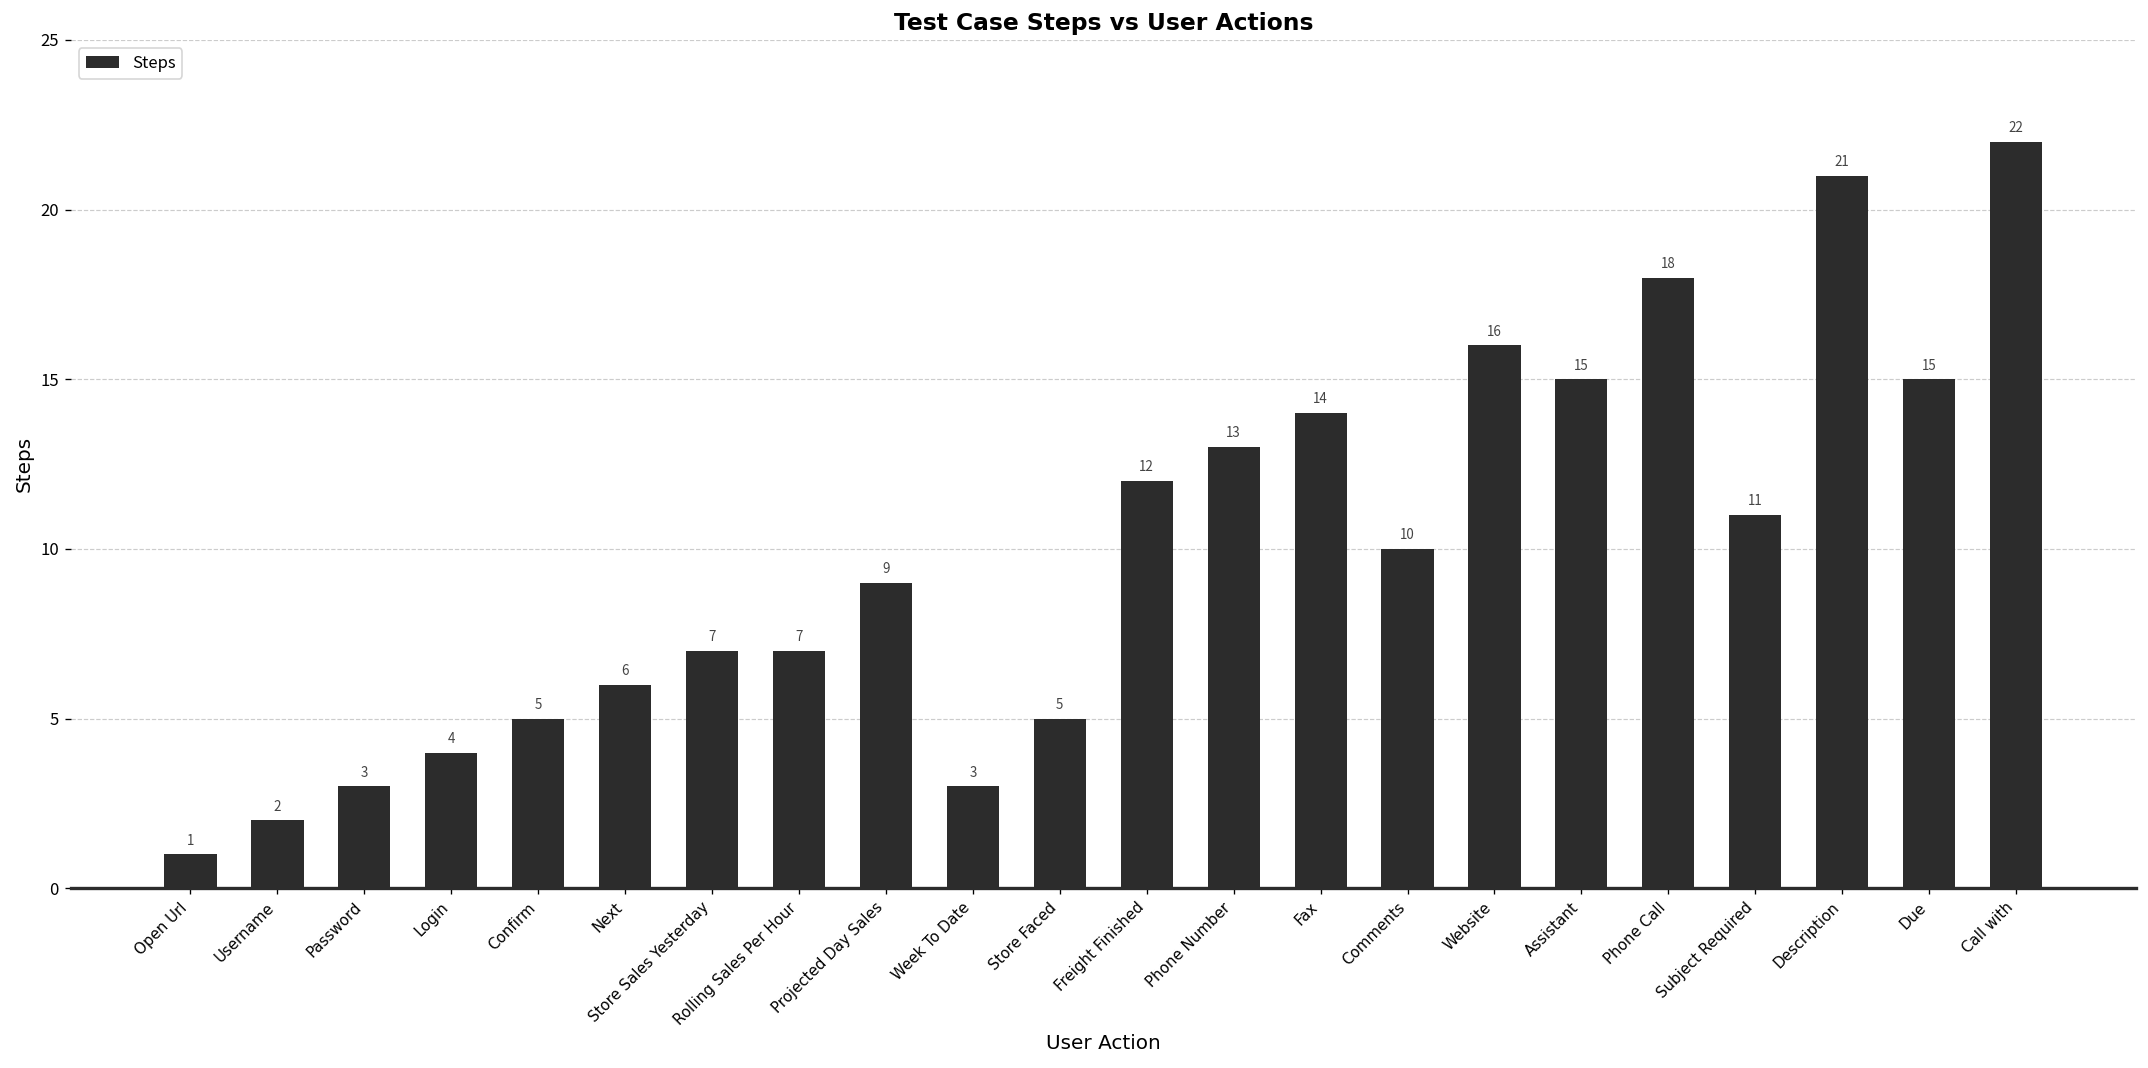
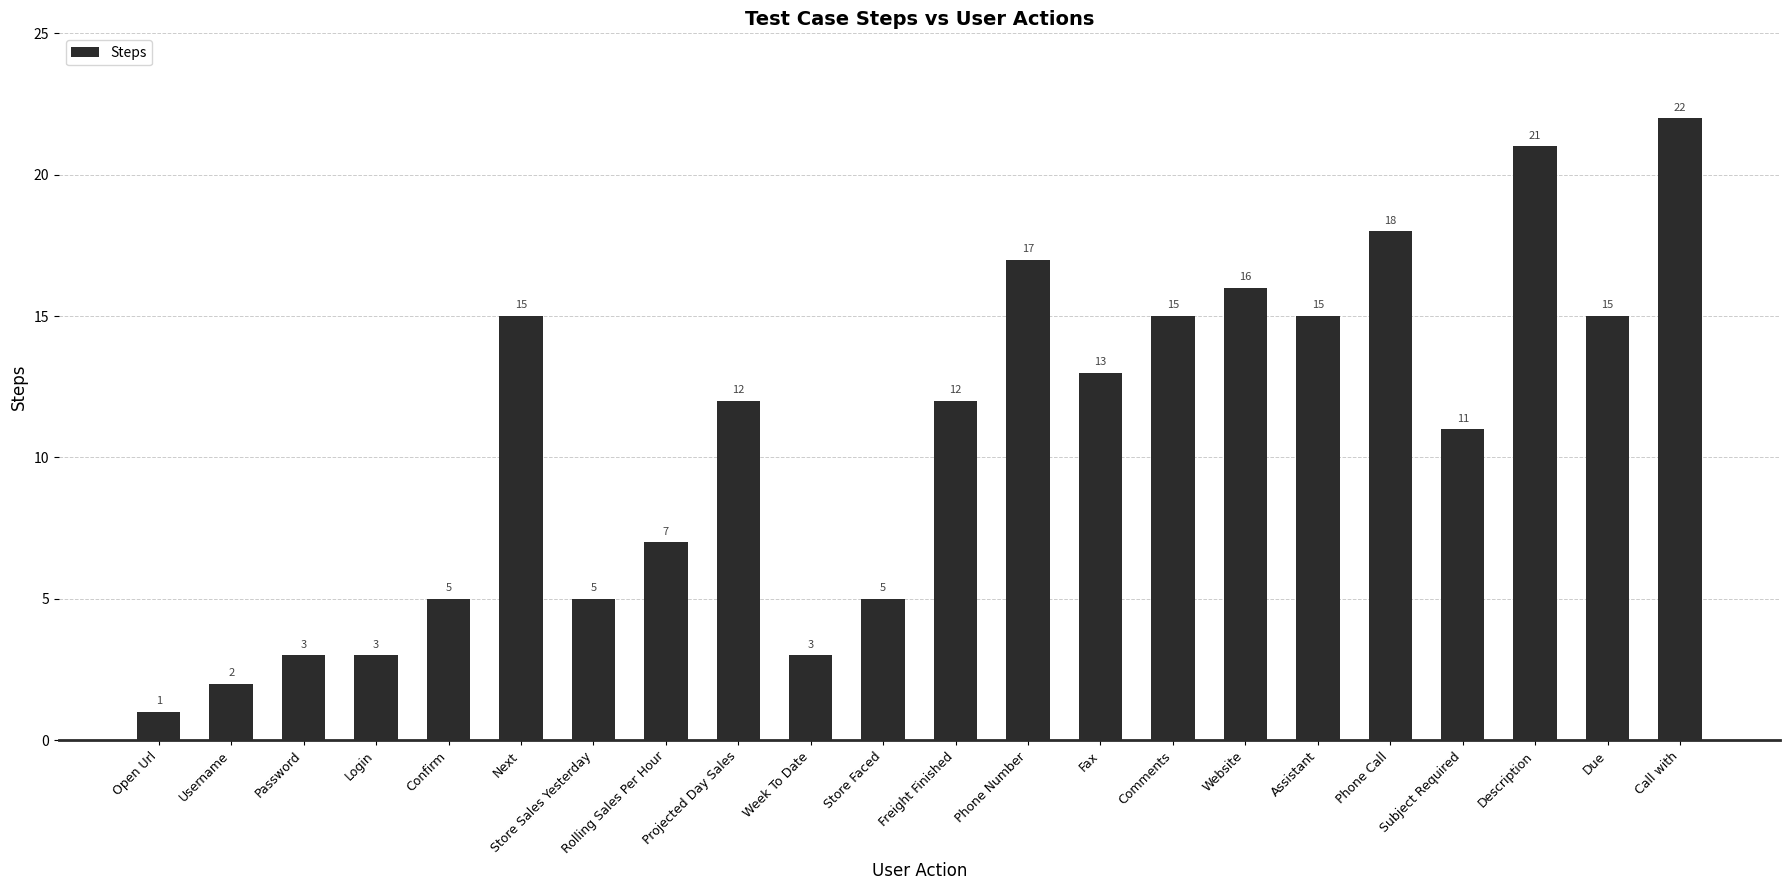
Login: 4 -> 3
Next: 6 -> 15
Store Sales Yesterday: 7 -> 5
Projected Day Sales: 9 -> 12
Phone Number: 13 -> 17
Fax: 14 -> 13
Comments: 10 -> 15
